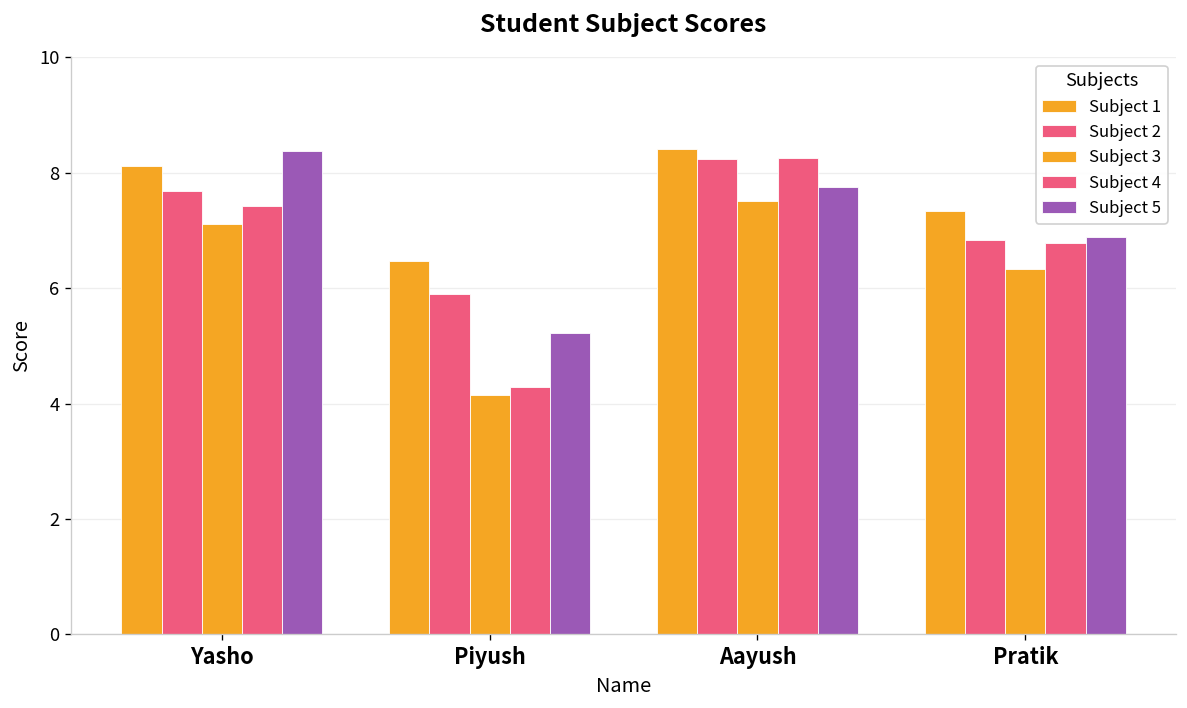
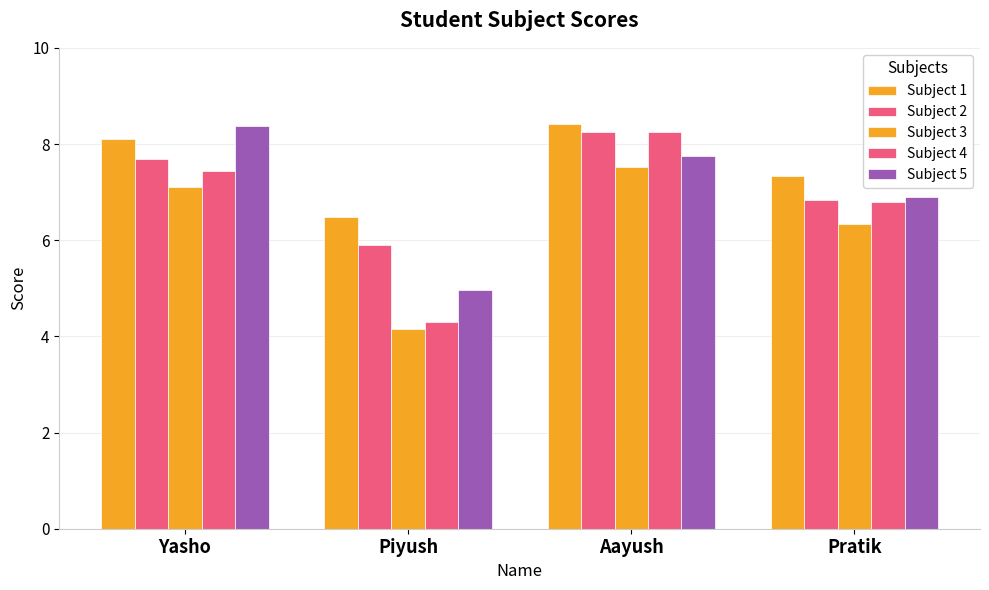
Subject 5, Piyush: 5.2 -> 5.0
